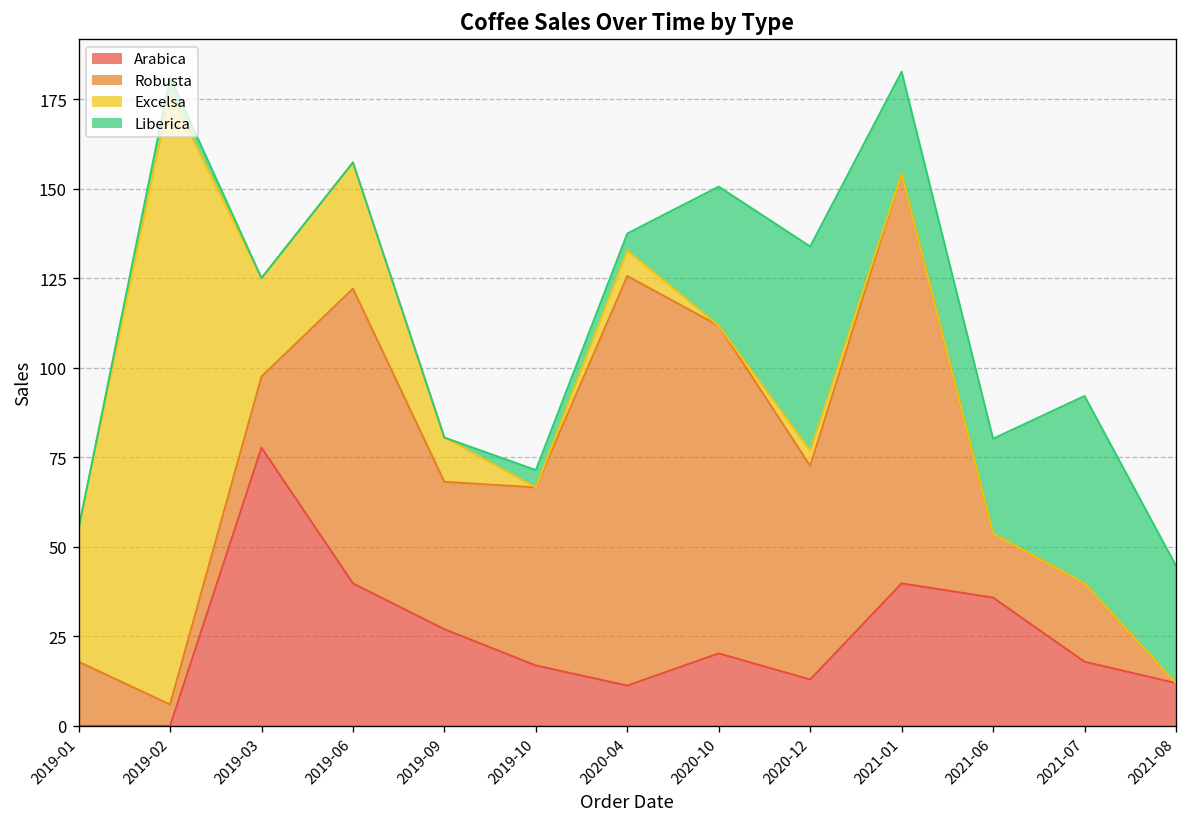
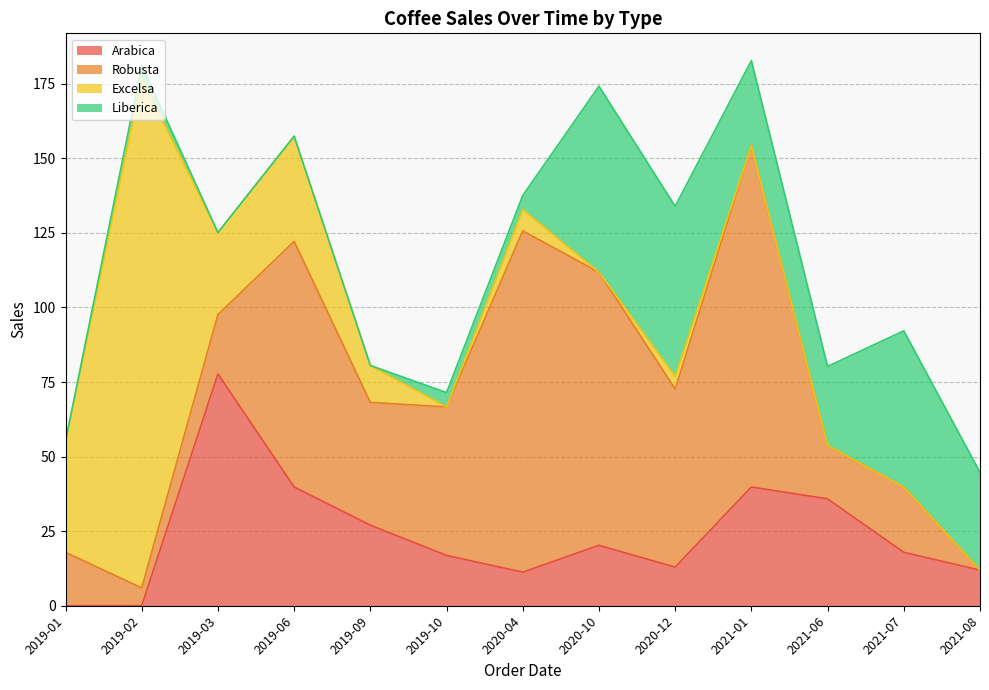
Liberica, 2020-10: 39 -> 62
